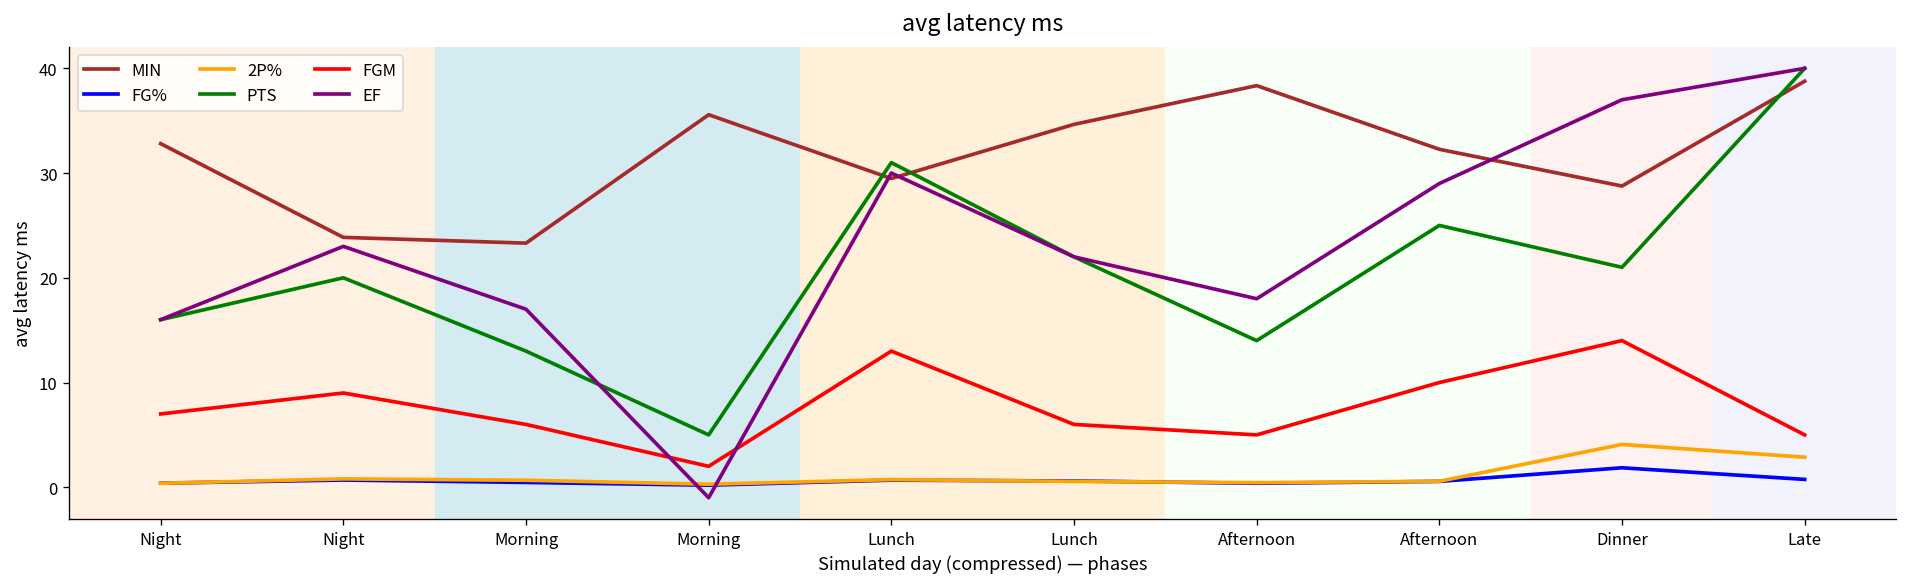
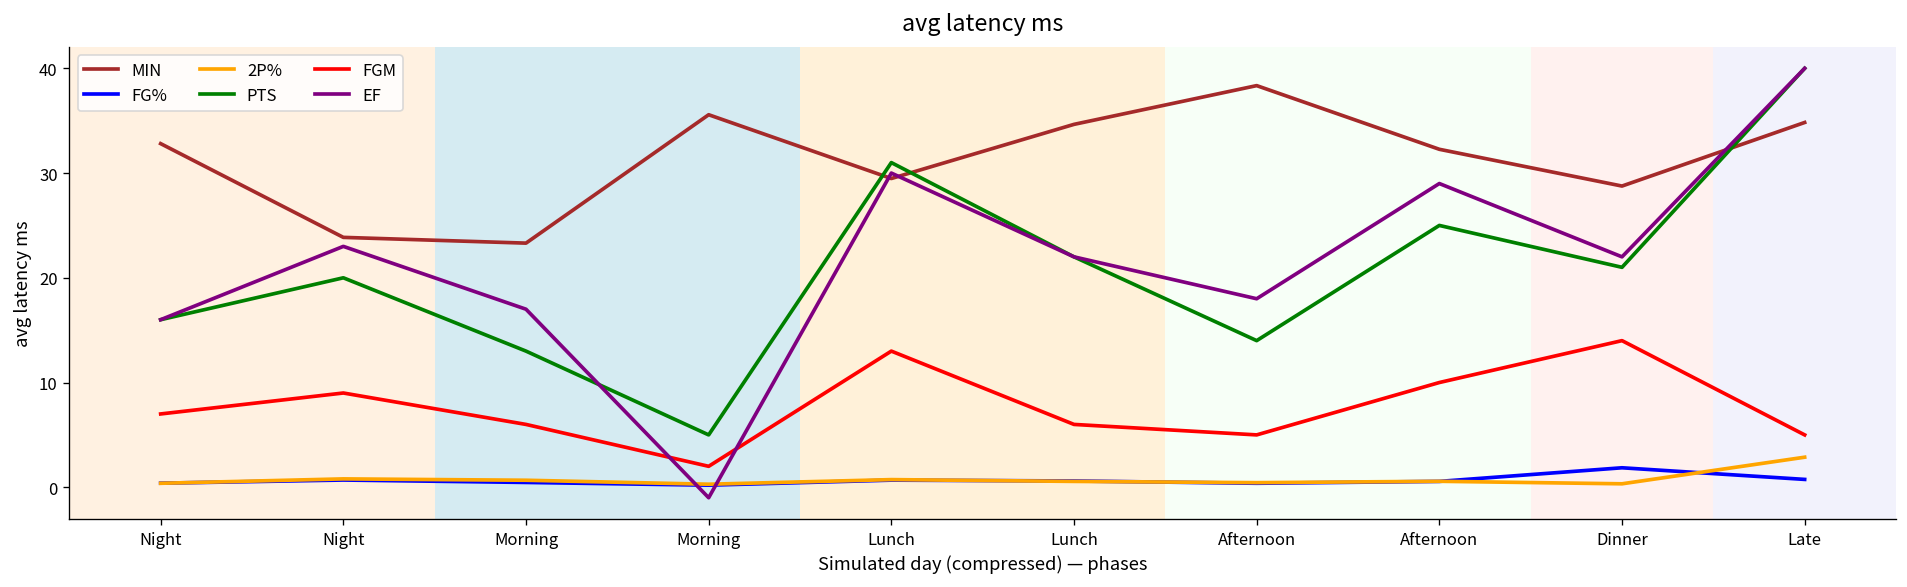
2P%, Dinner: 4 -> 0
EF, Dinner: 37 -> 22
MIN, Late: 39 -> 35
